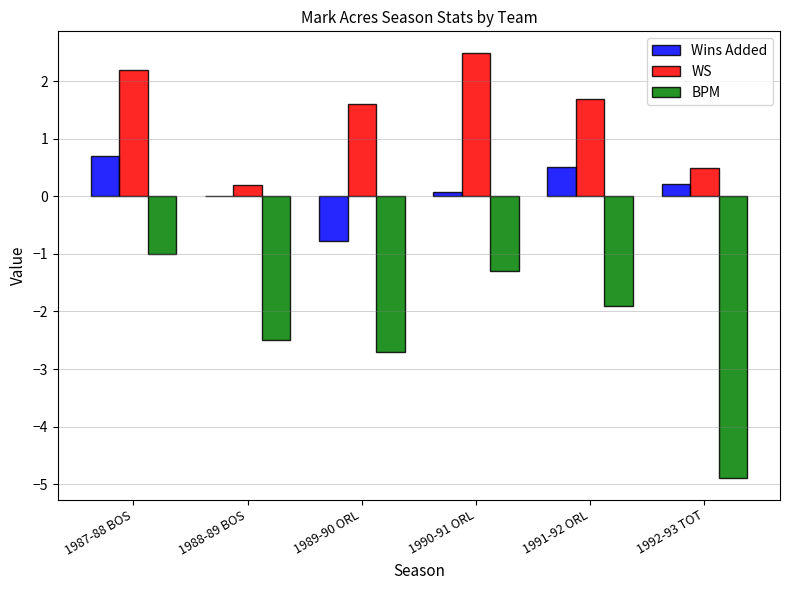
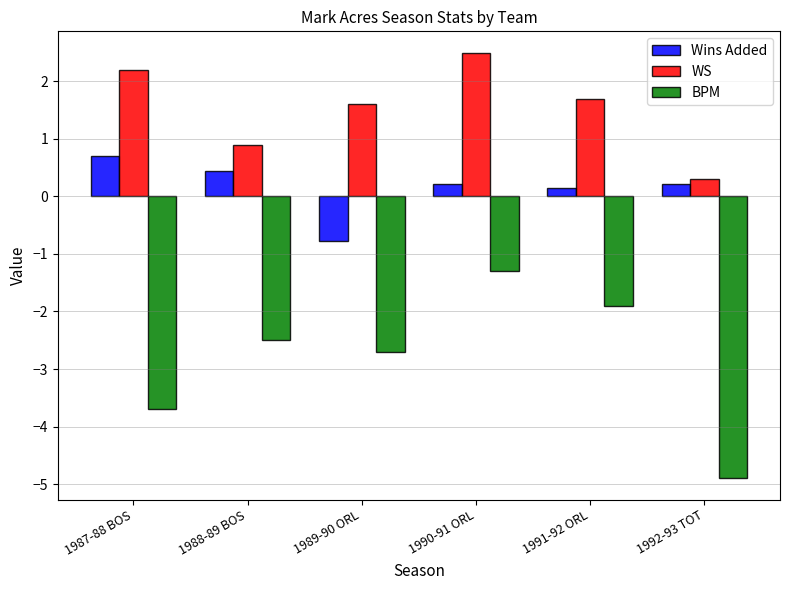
BPM, 1987-88 BOS: -1.0 -> -3.7
Wins Added, 1988-89 BOS: 0.0 -> 0.5
WS, 1988-89 BOS: 0.2 -> 0.9
Wins Added, 1990-91 ORL: 0.1 -> 0.2
Wins Added, 1991-92 ORL: 0.5 -> 0.2
WS, 1992-93 TOT: 0.5 -> 0.3
